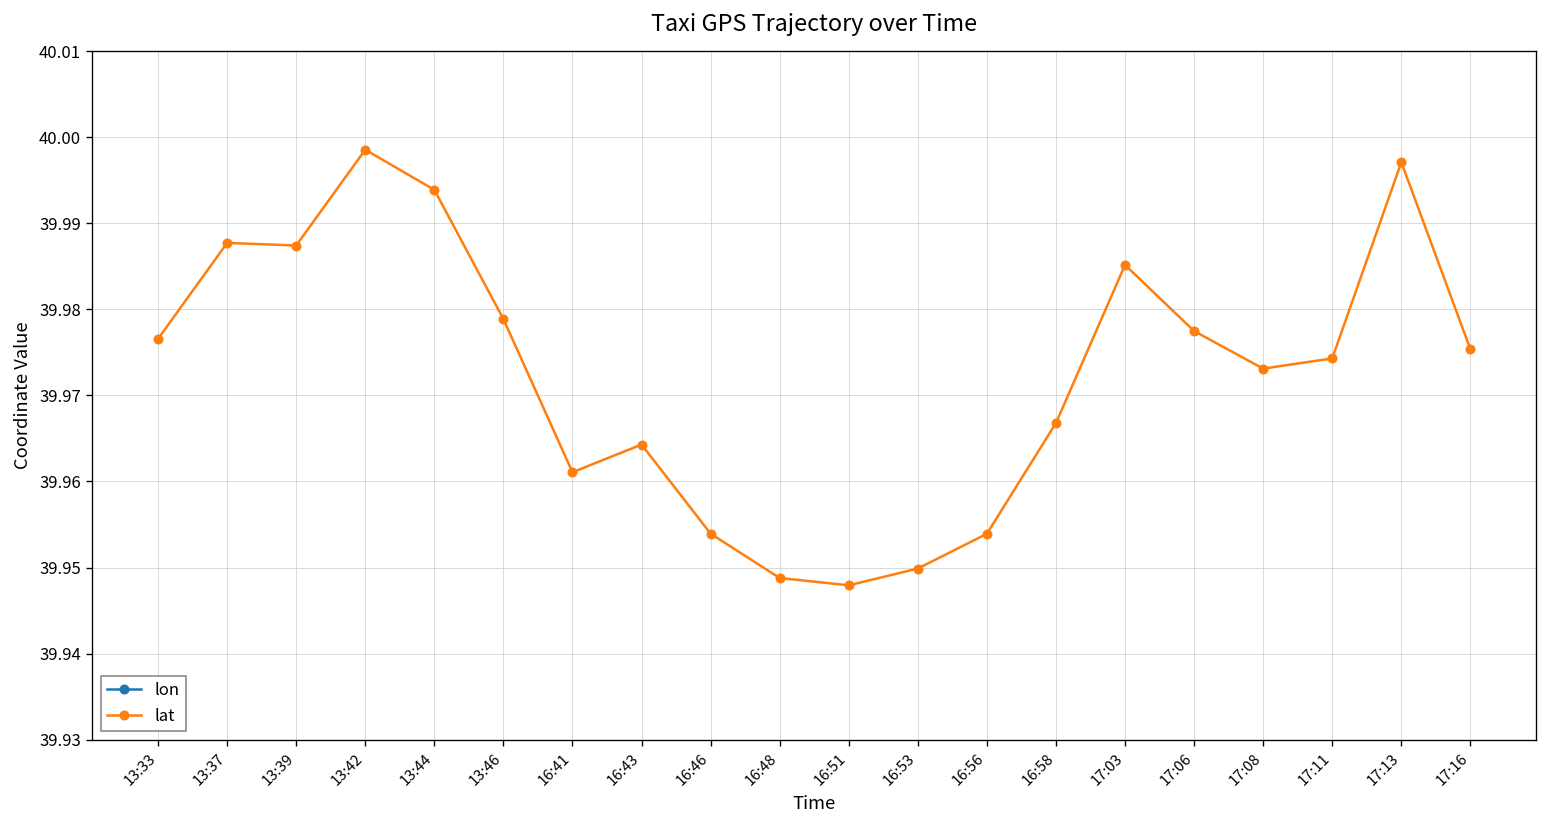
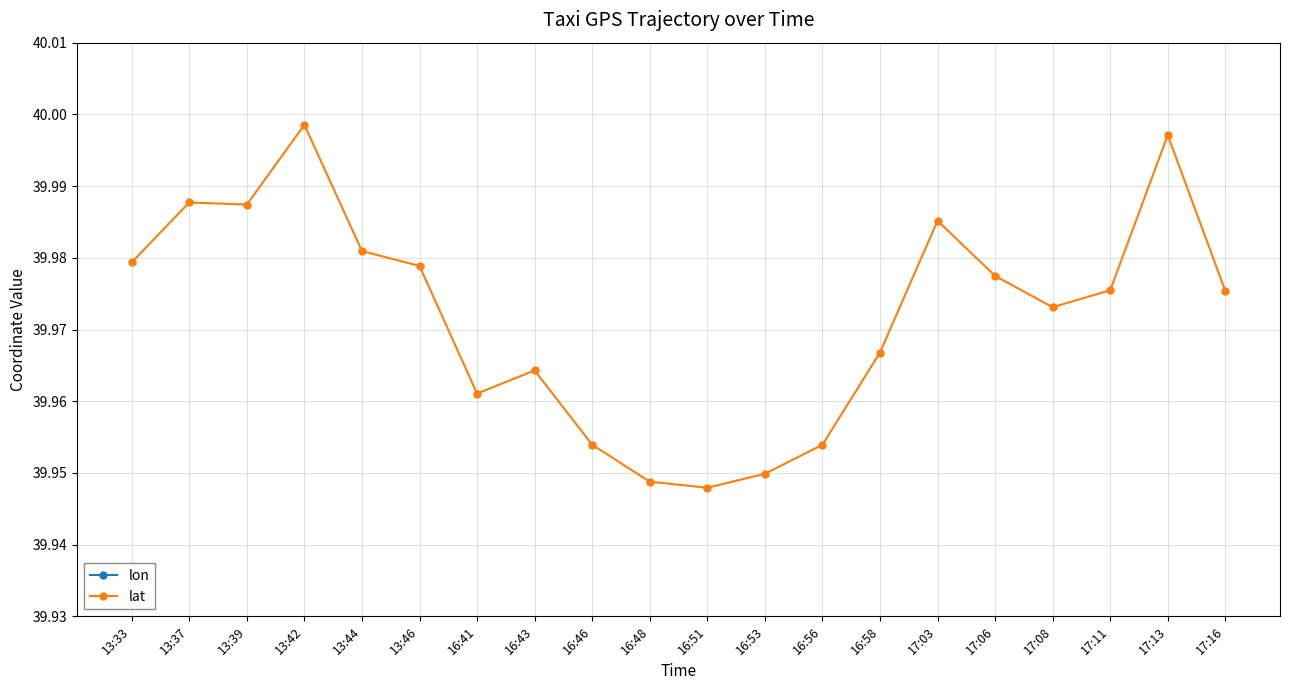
lat, 13:33: 39.977 -> 39.979
lat, 13:44: 39.994 -> 39.981
lat, 17:11: 39.974 -> 39.975
